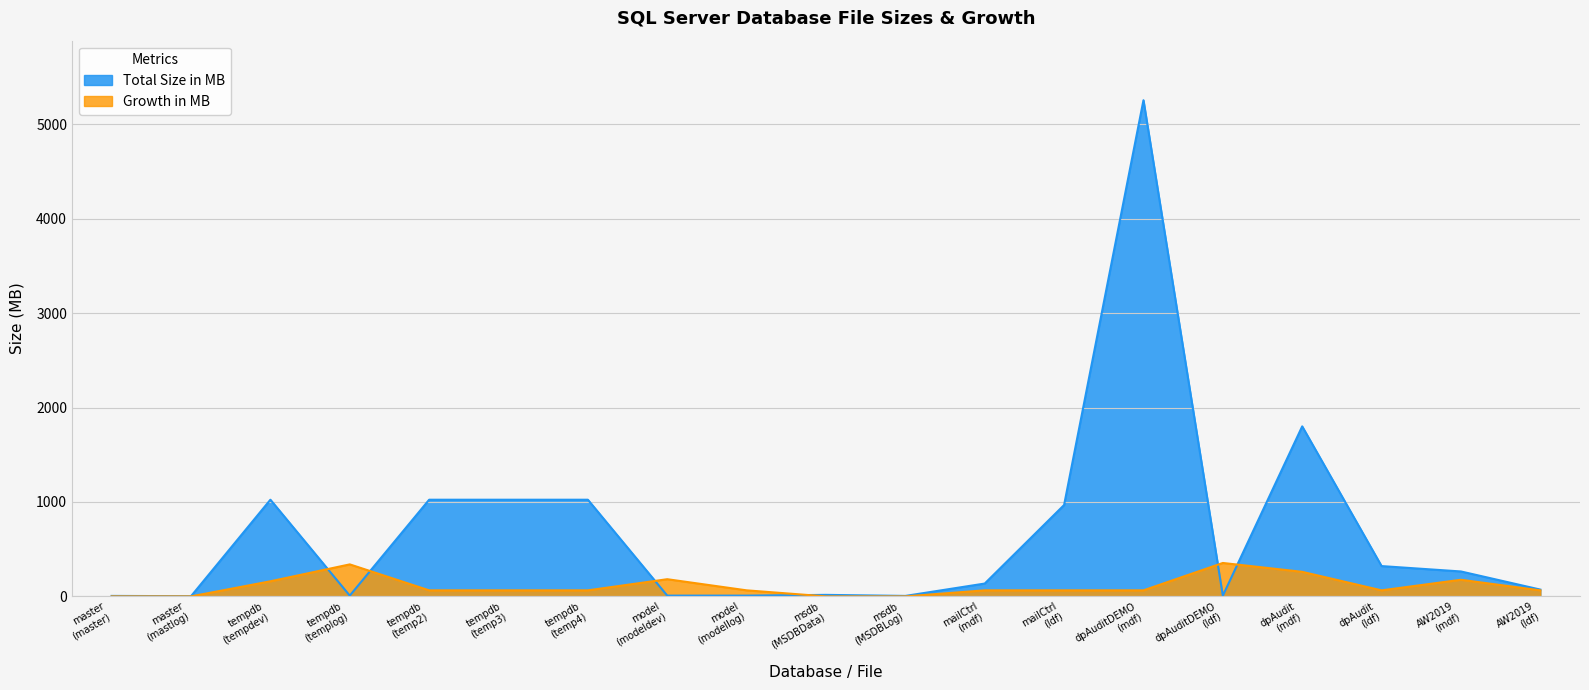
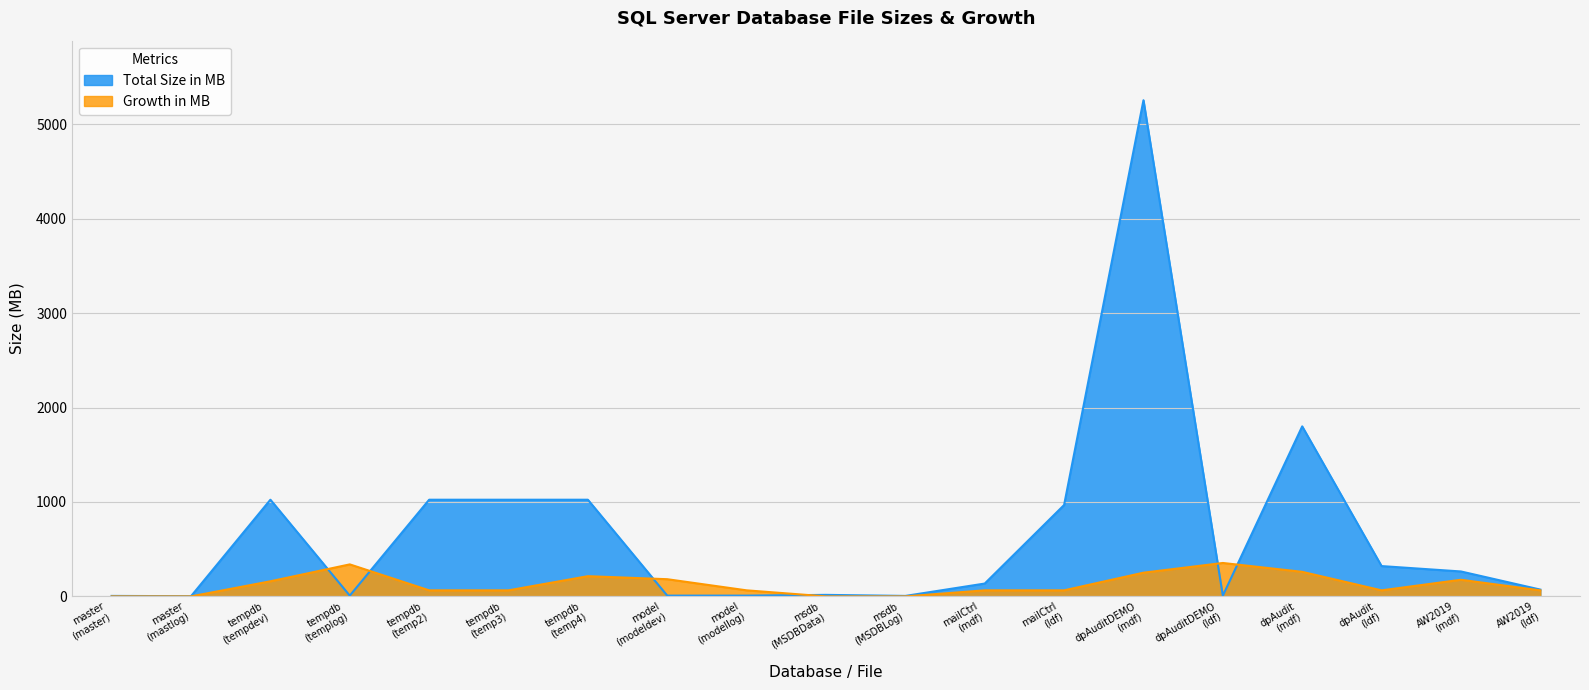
Growth in MB, tempdb (temp4): 100 -> 200
Growth in MB, dpAuditDEMO (mdf): 100 -> 300
